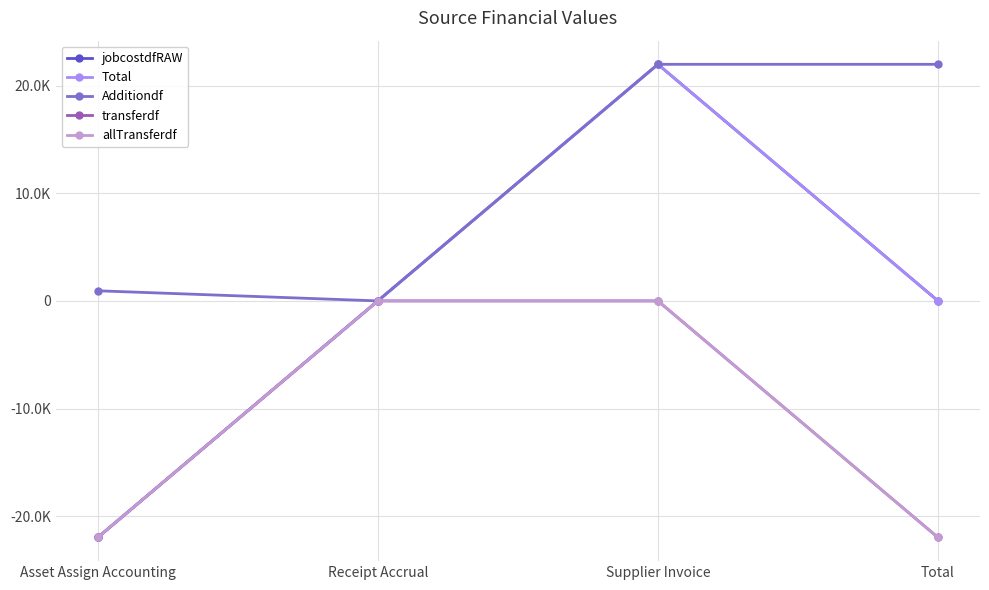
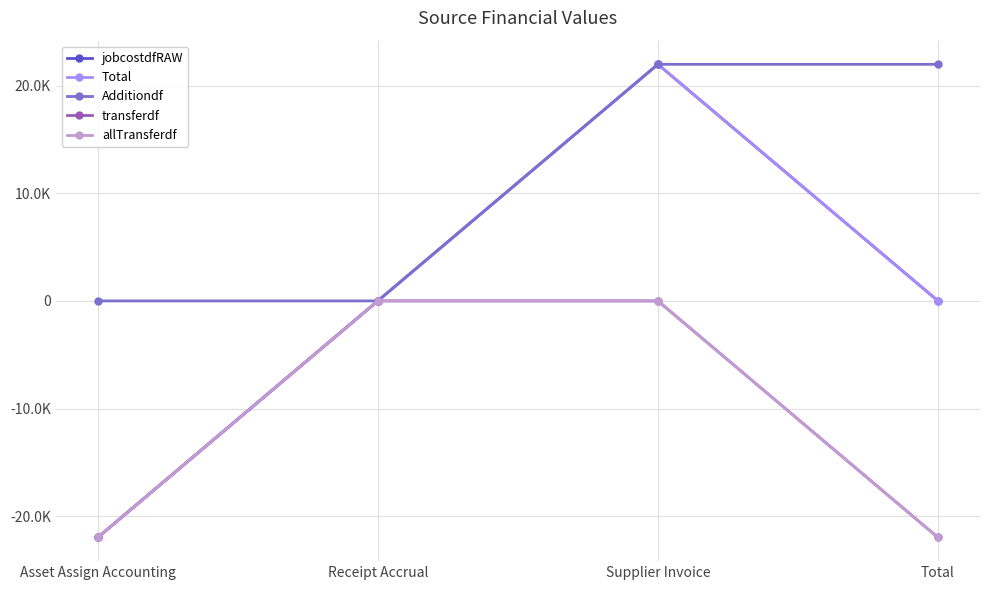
Additiondf, Asset Assign Accounting: 900 -> 0
